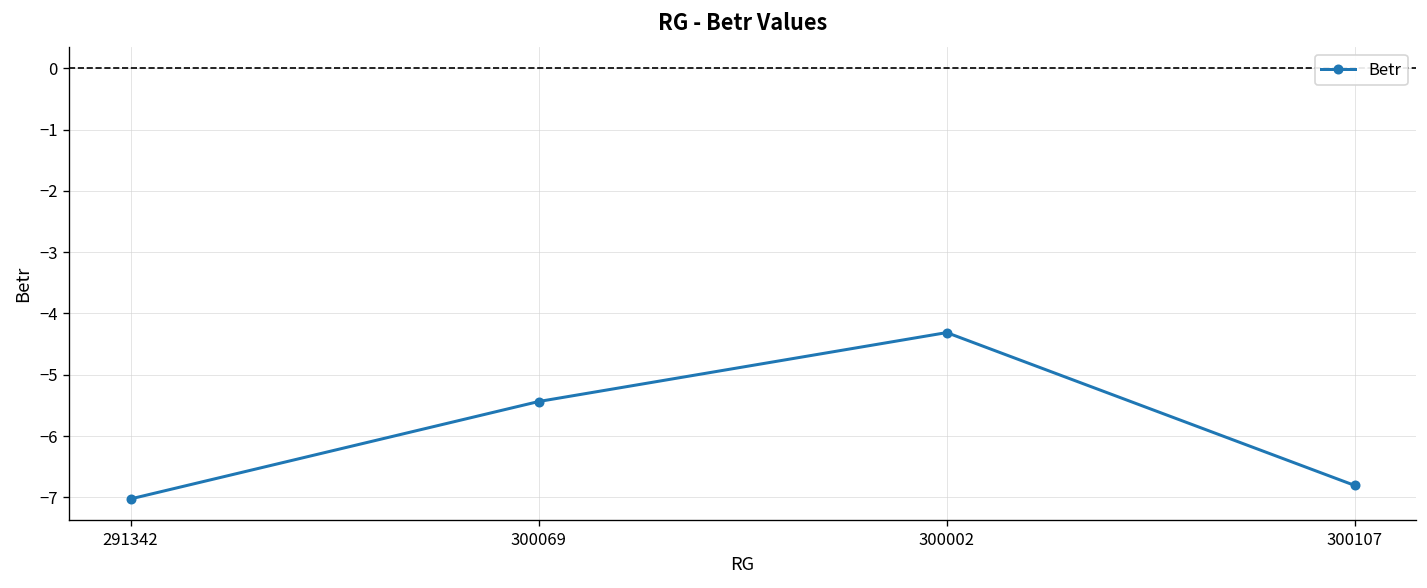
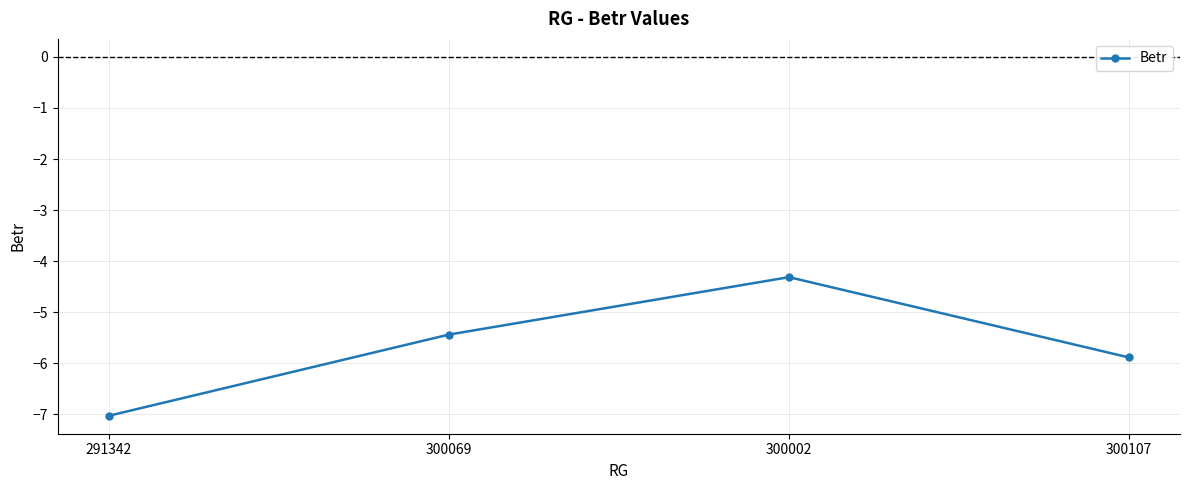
300107: -6.8 -> -5.9
